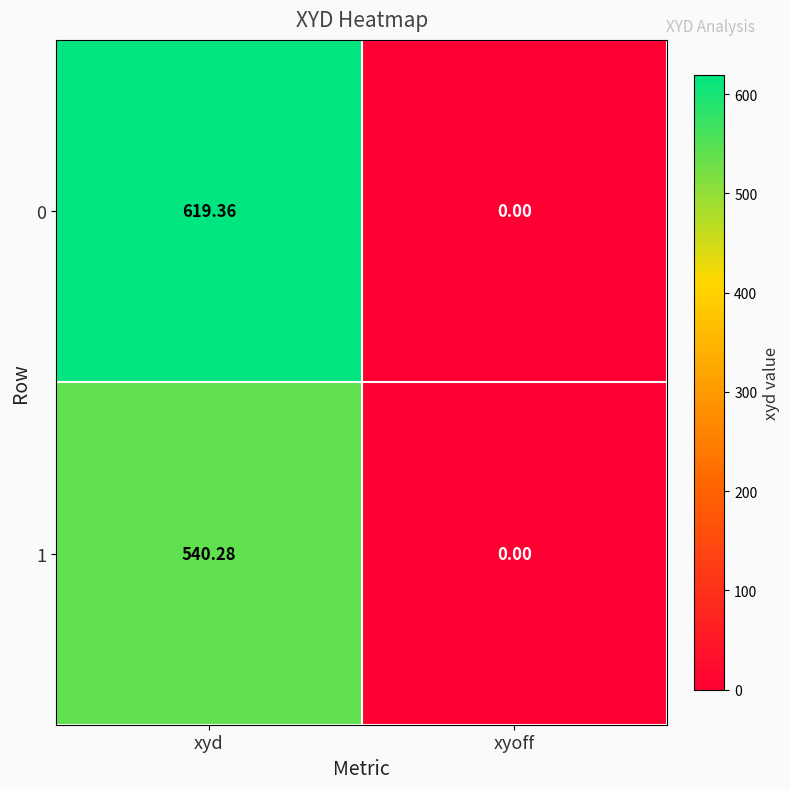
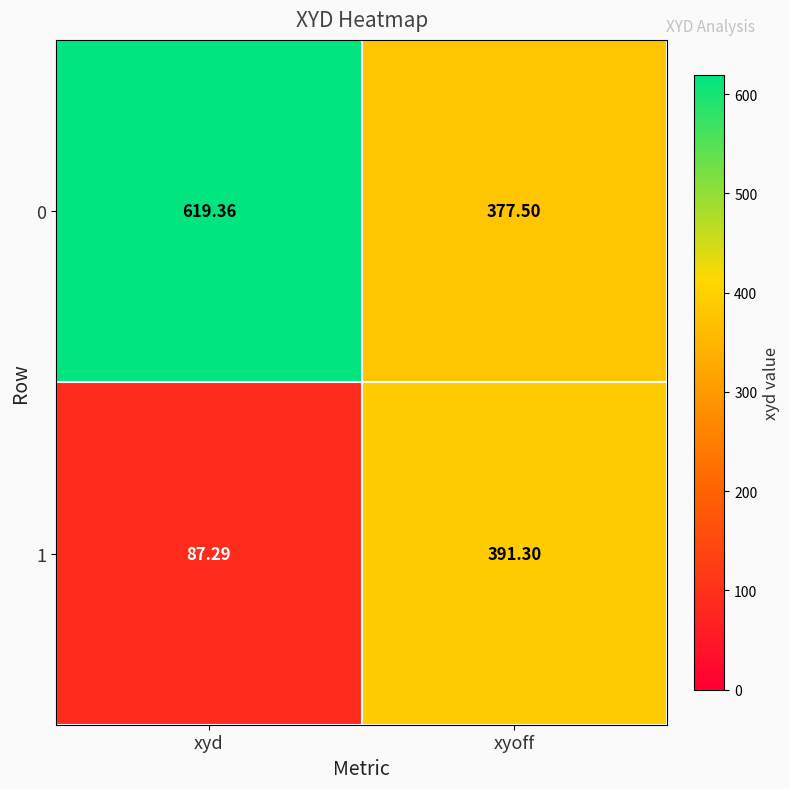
0, xyoff: 0.00 -> 377.50
1, xyd: 540.28 -> 87.29
1, xyoff: 0.00 -> 391.30
